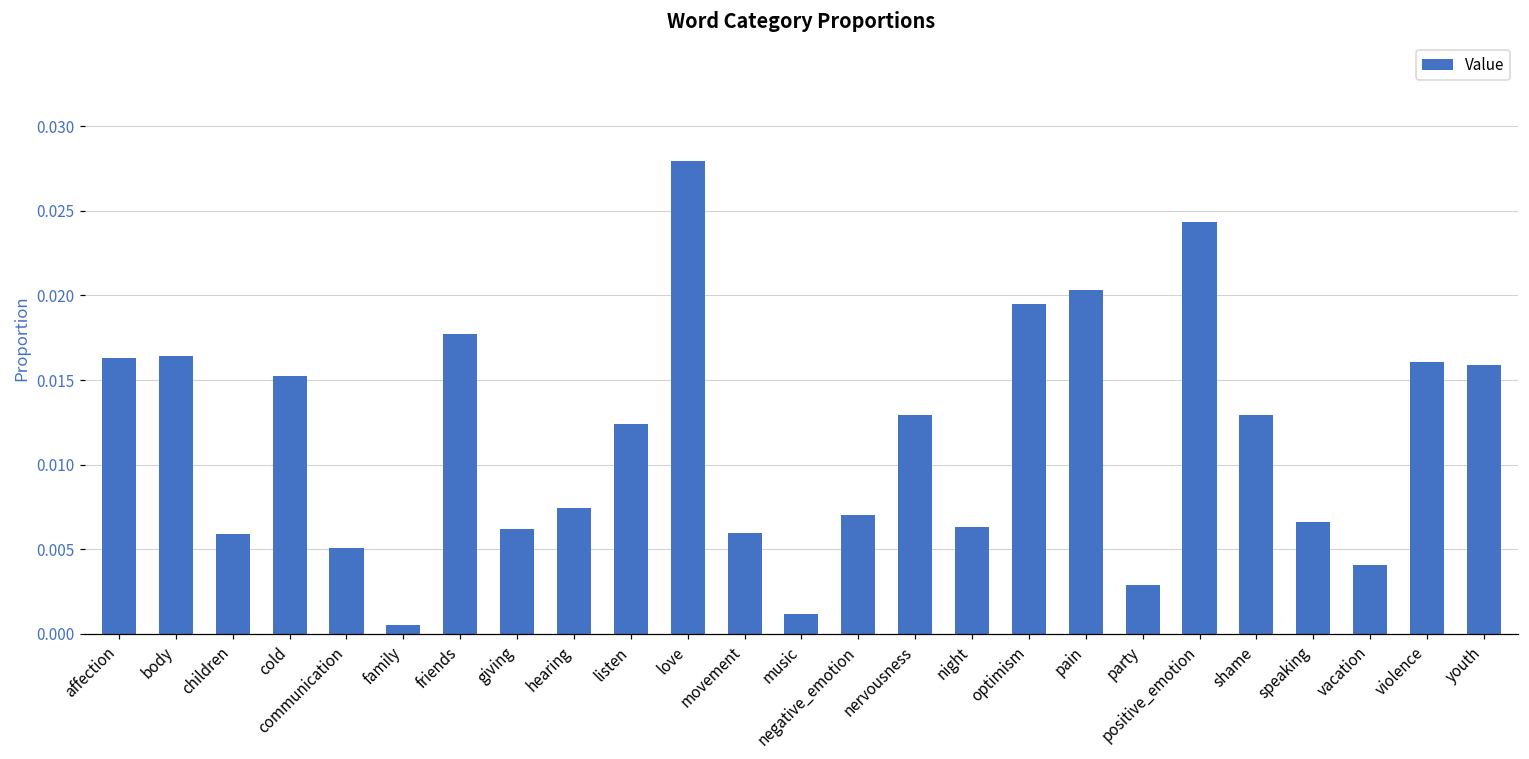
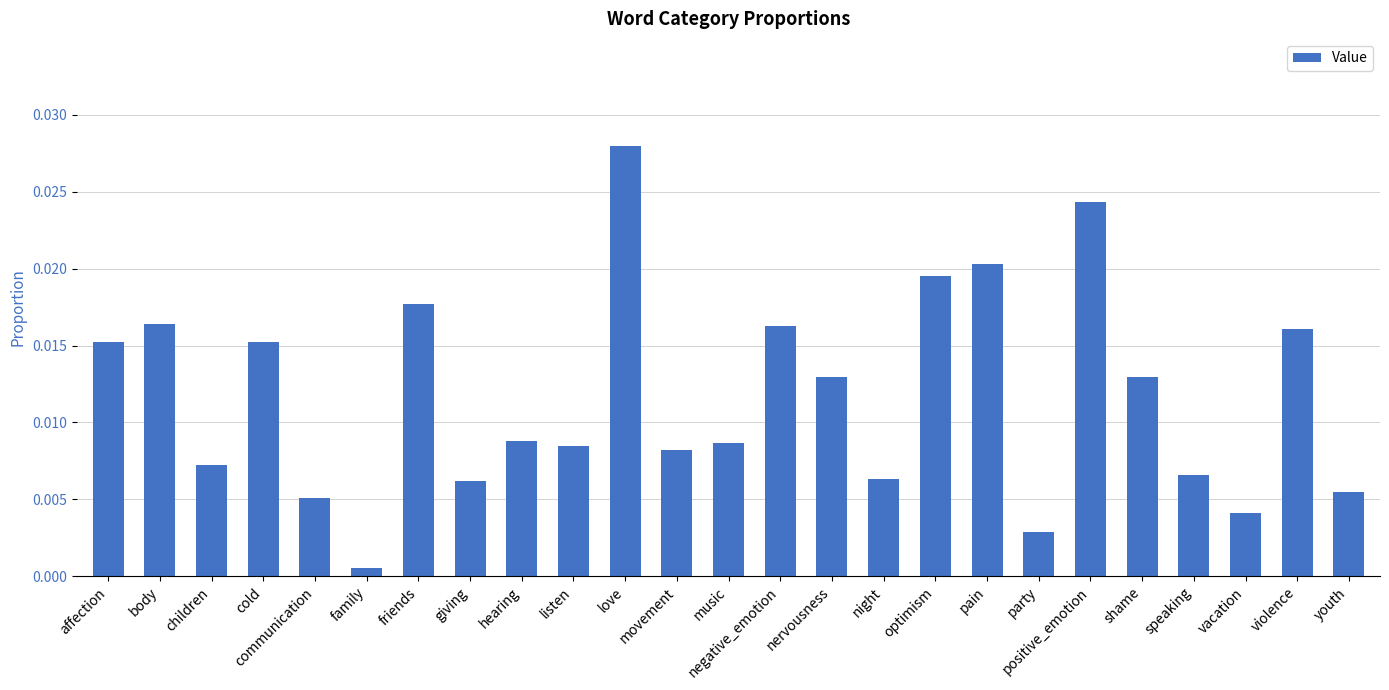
affection: 0.0163 -> 0.0152
children: 0.0059 -> 0.0072
hearing: 0.0074 -> 0.0088
listen: 0.0124 -> 0.0084
movement: 0.0060 -> 0.0082
music: 0.0012 -> 0.0086
negative_emotion: 0.0070 -> 0.0163
youth: 0.0159 -> 0.0055
